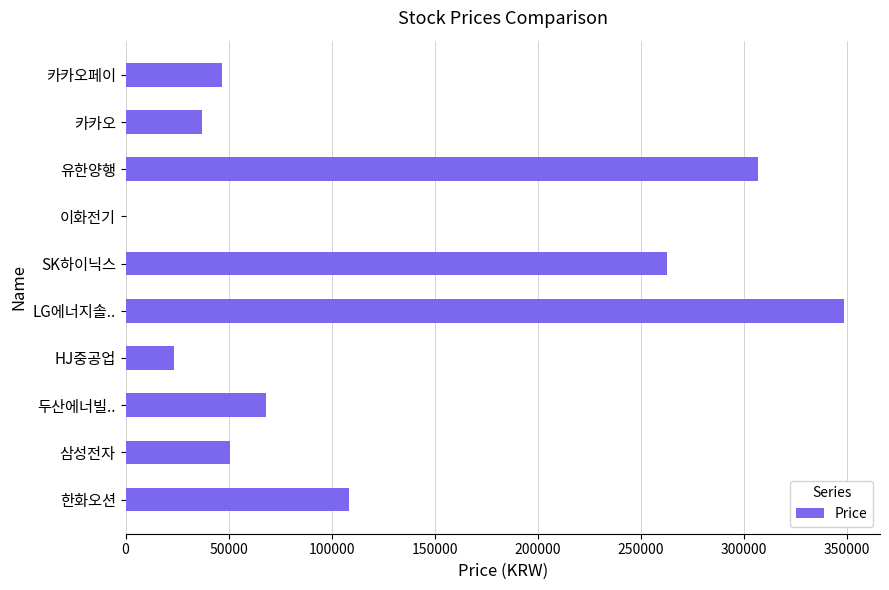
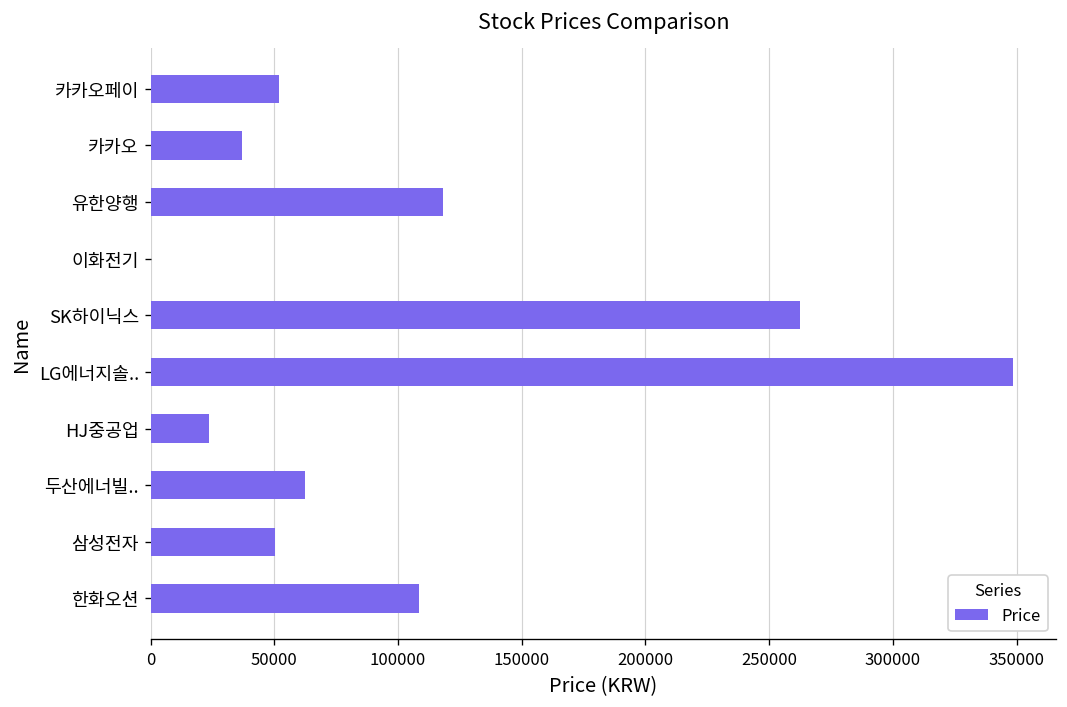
카카오페이: 47000 -> 52000
유한양행: 307000 -> 118000
두산에너빌..: 68000 -> 62000
